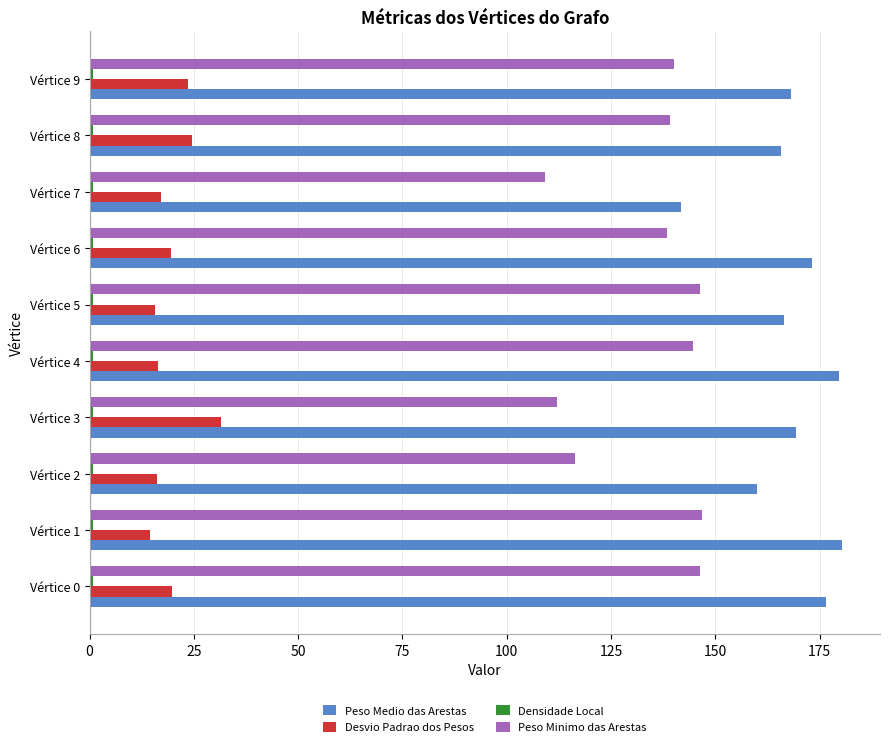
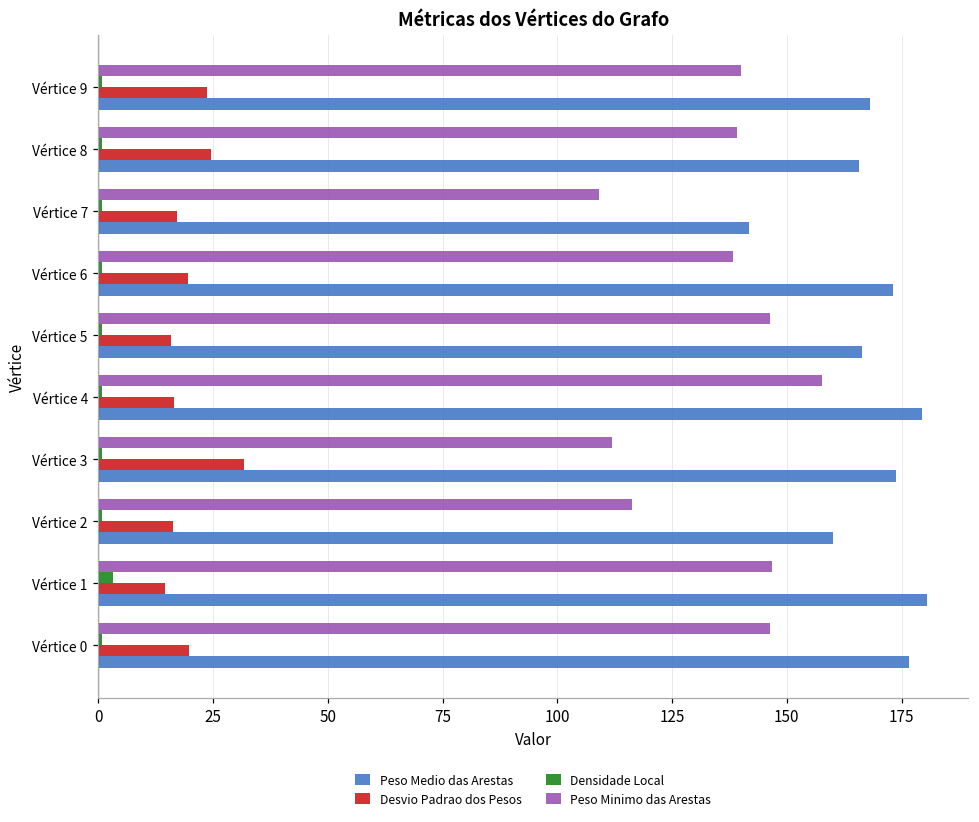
Peso Minimo das Arestas, Vértice 4: 145 -> 158
Peso Medio das Arestas, Vértice 3: 169 -> 174
Densidade Local, Vértice 1: 1 -> 3
